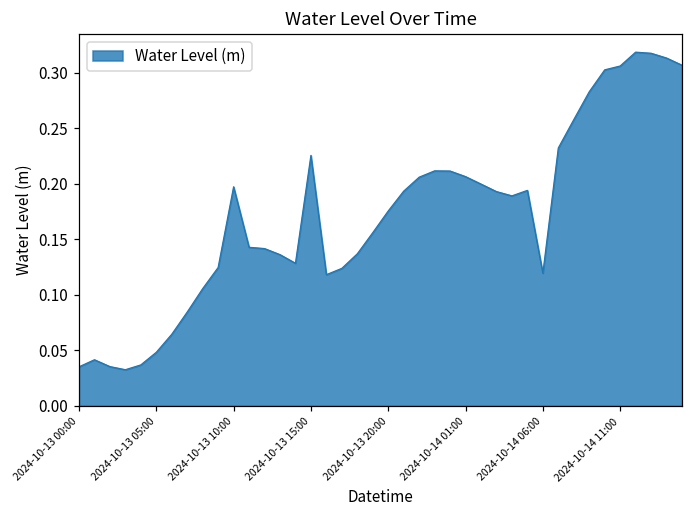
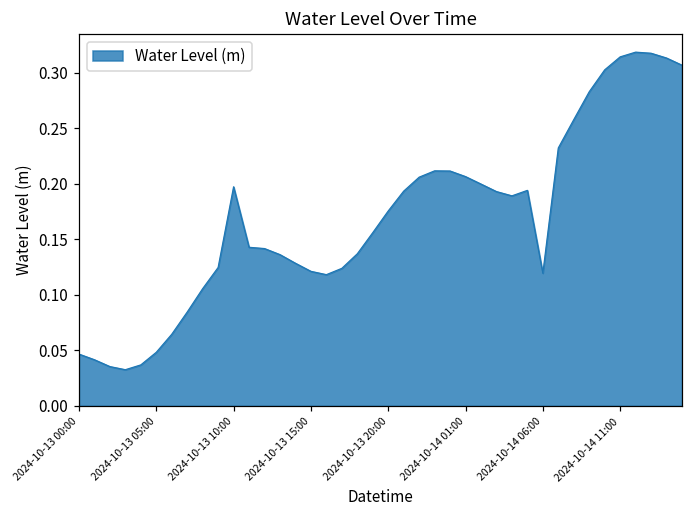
2024-10-13 00:00: 0.035 -> 0.047
2024-10-13 15:00: 0.225 -> 0.121
2024-10-14 11:00: 0.306 -> 0.314
